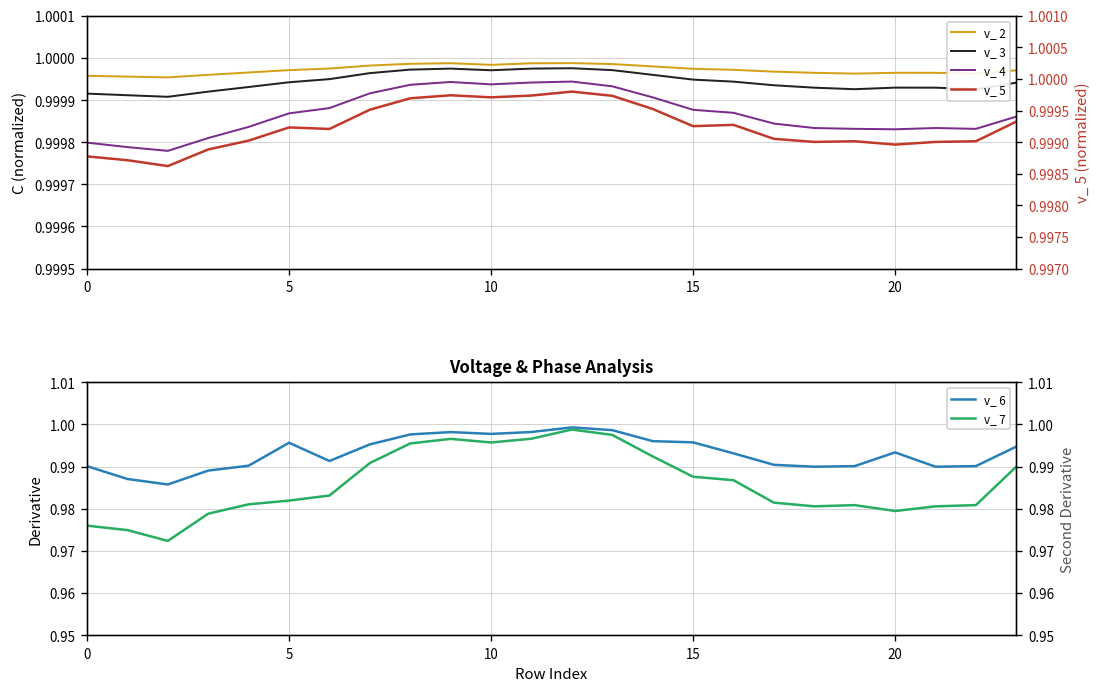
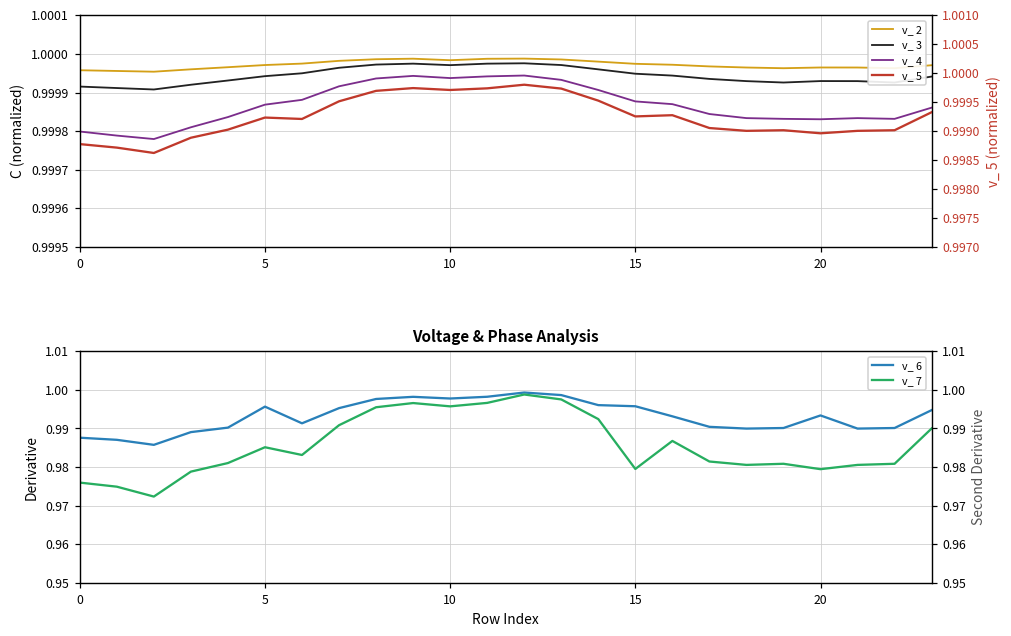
Voltage & Phase Analysis, v_ 6, 0: 0.990 -> 0.988
Voltage & Phase Analysis, v_ 7, 5: 0.982 -> 0.985
Voltage & Phase Analysis, v_ 7, 15: 0.988 -> 0.980
